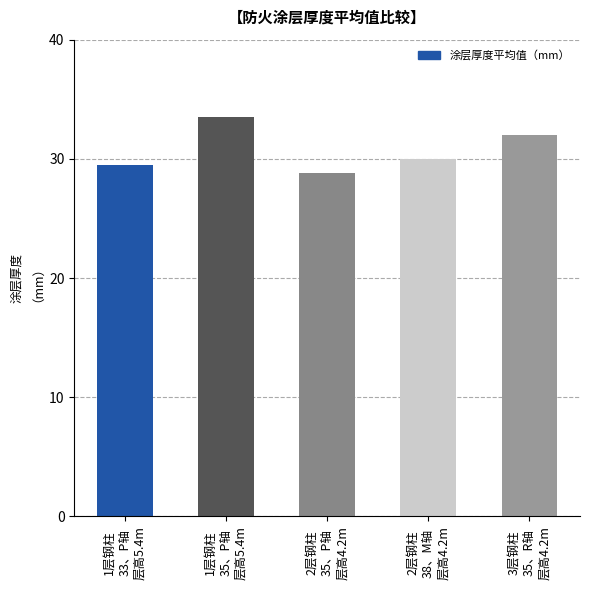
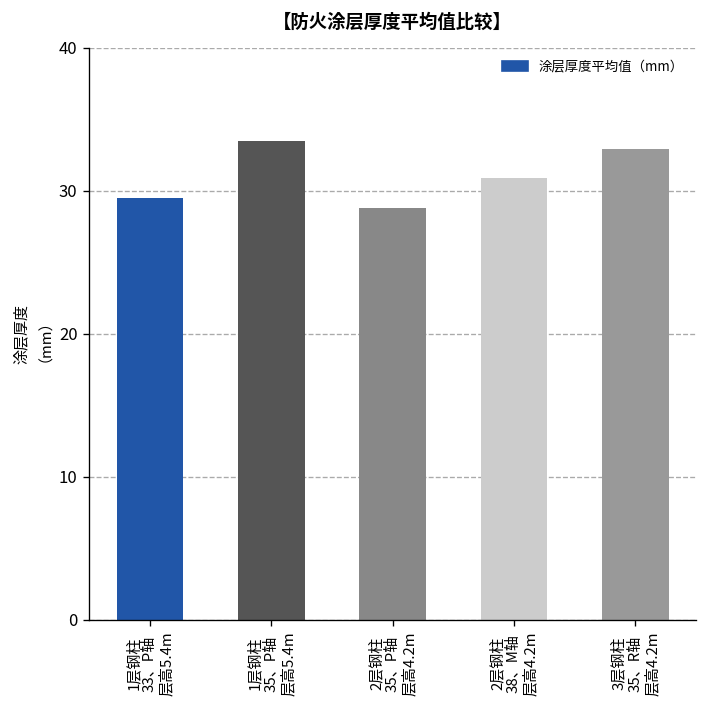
2层钢柱 38、M轴 层高4.2m: 30.0 -> 30.9
3层钢柱 35、R轴 层高4.2m: 32.0 -> 32.9
